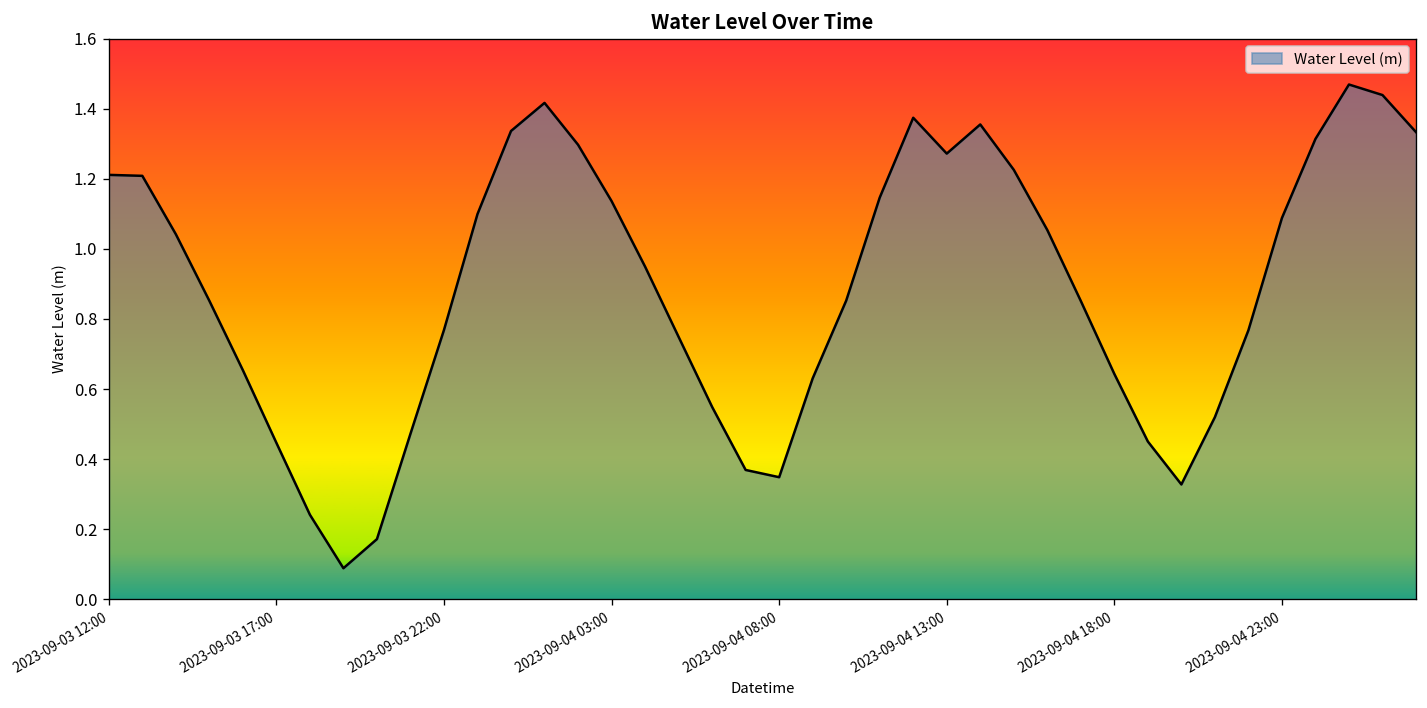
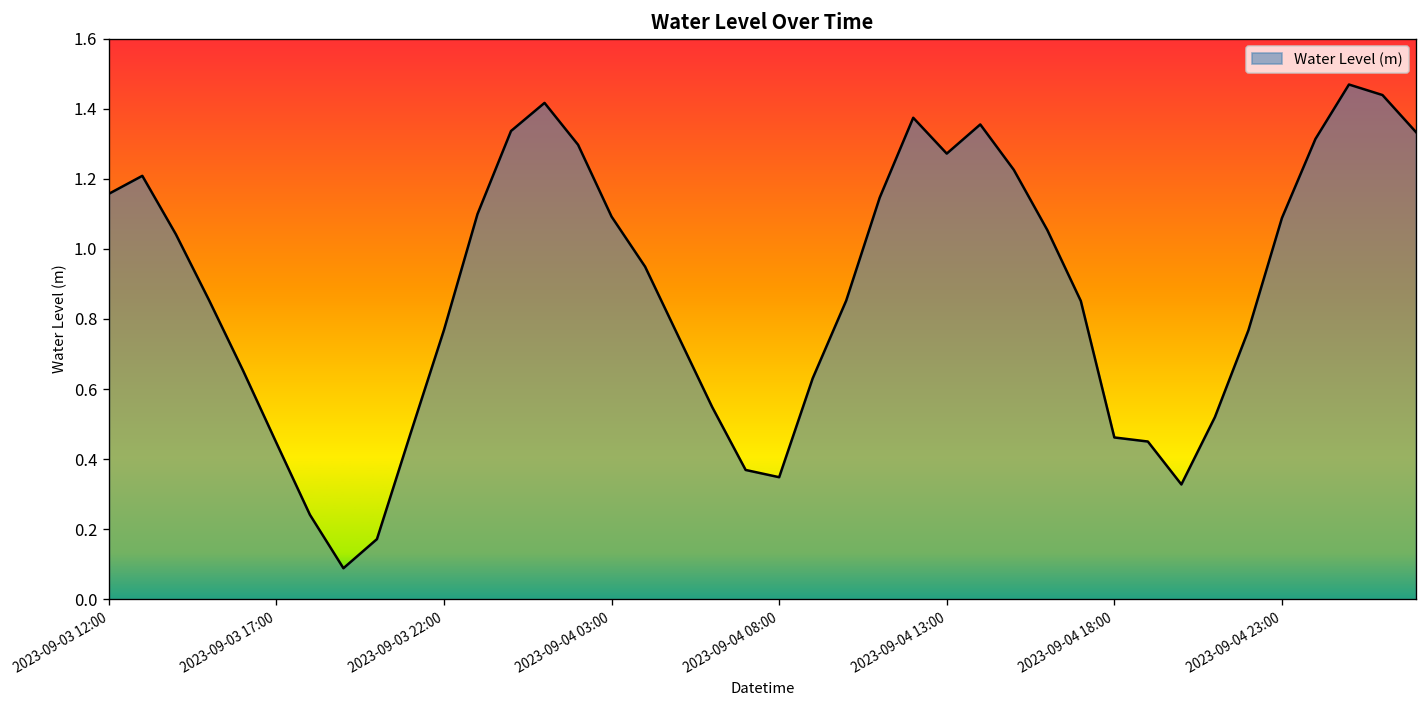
2023-09-03 12:00: 1.21 -> 1.16
2023-09-04 03:00: 1.14 -> 1.09
2023-09-04 18:00: 0.64 -> 0.46
